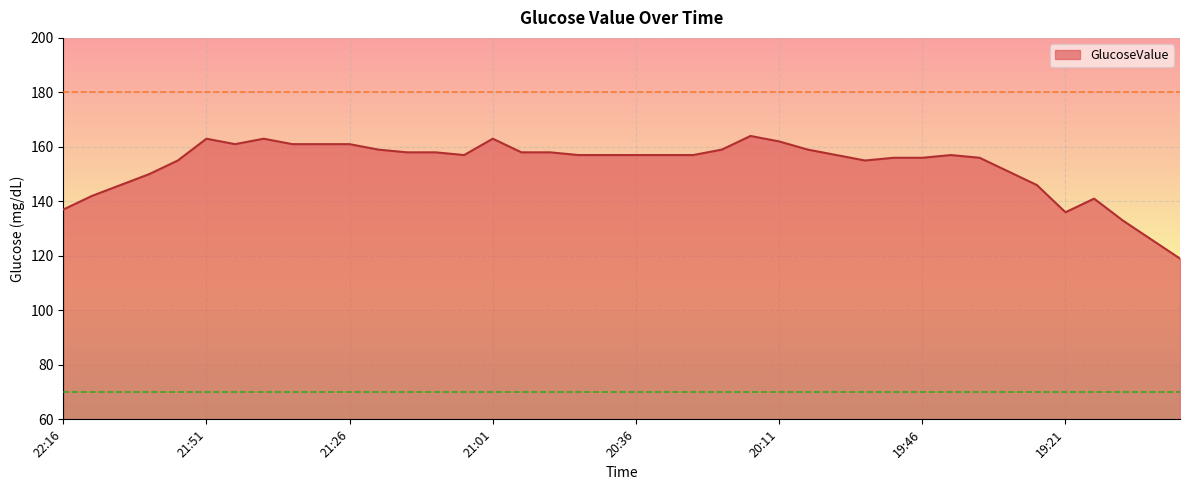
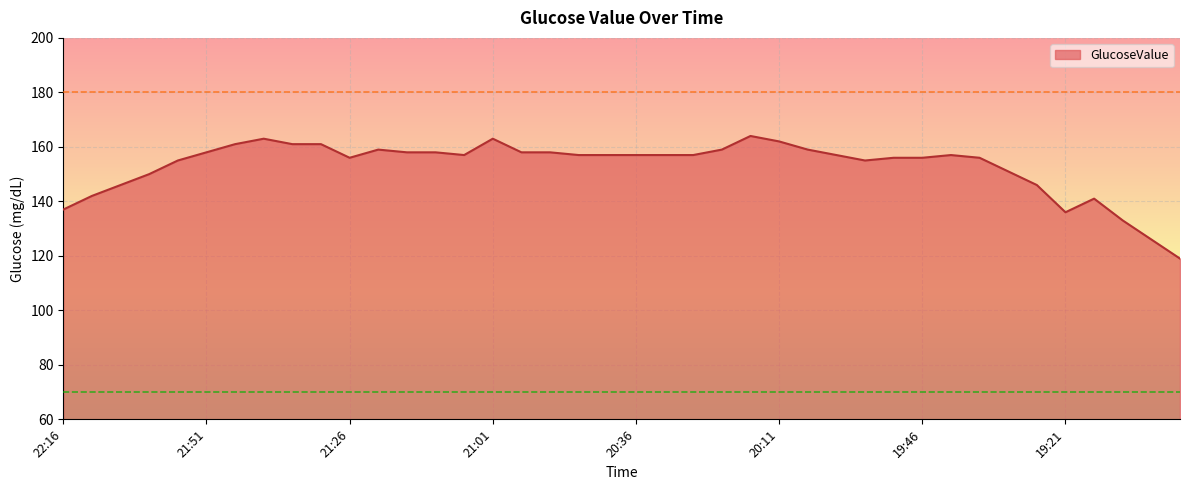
21:51: 163 -> 158
21:26: 161 -> 156
